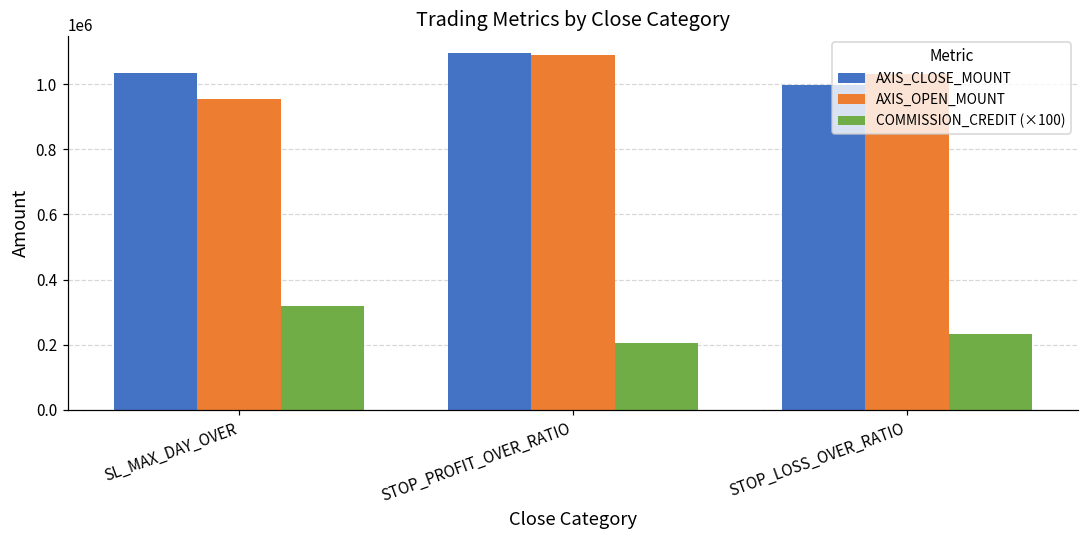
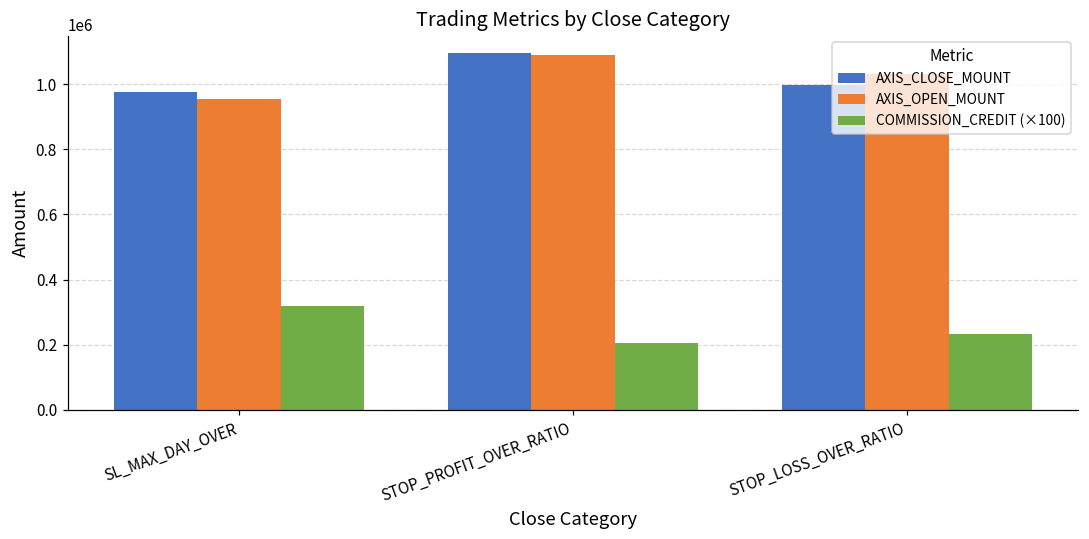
AXIS_CLOSE_MOUNT, SL_MAX_DAY_OVER: 1030000 -> 980000
